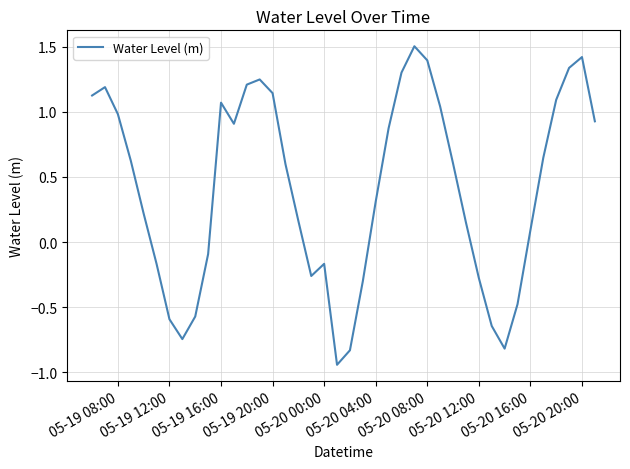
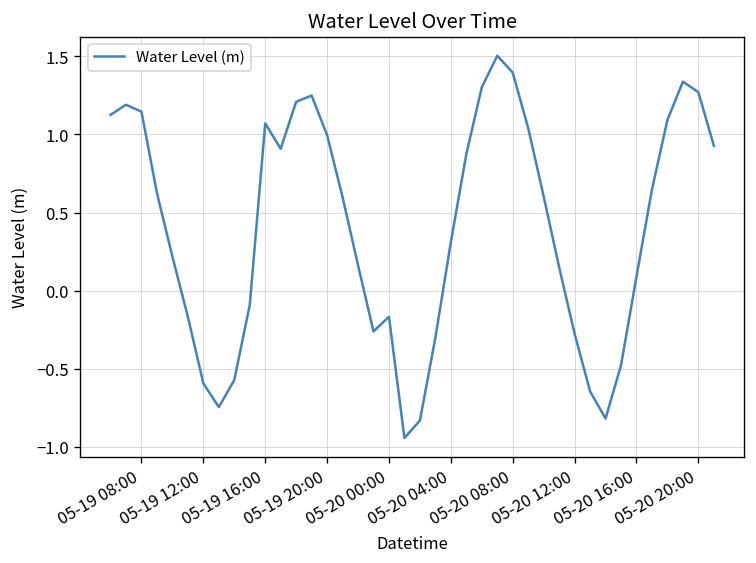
05-19 08:00: 0.98 -> 1.15
05-19 20:00: 1.14 -> 1.00
05-20 20:00: 1.42 -> 1.27
